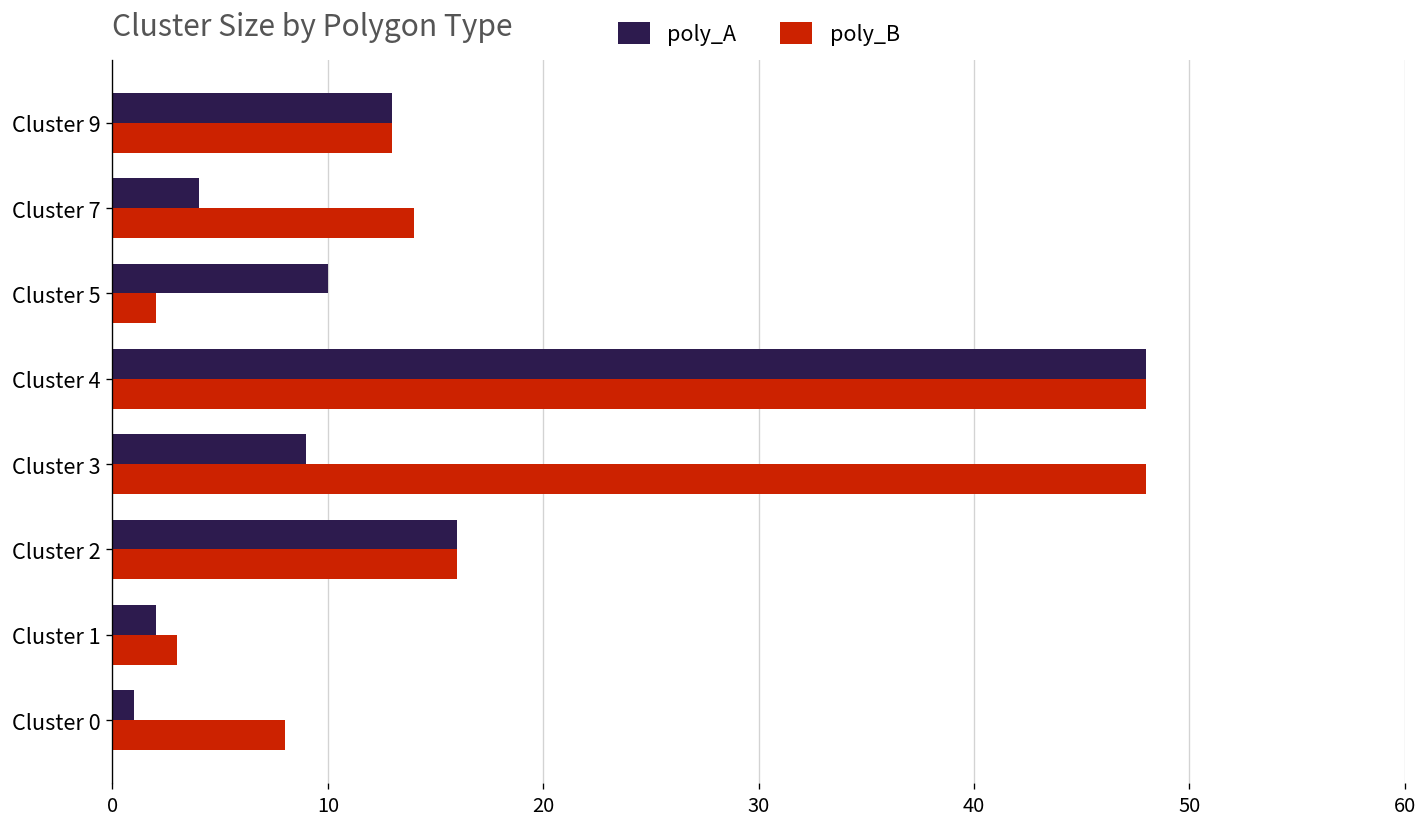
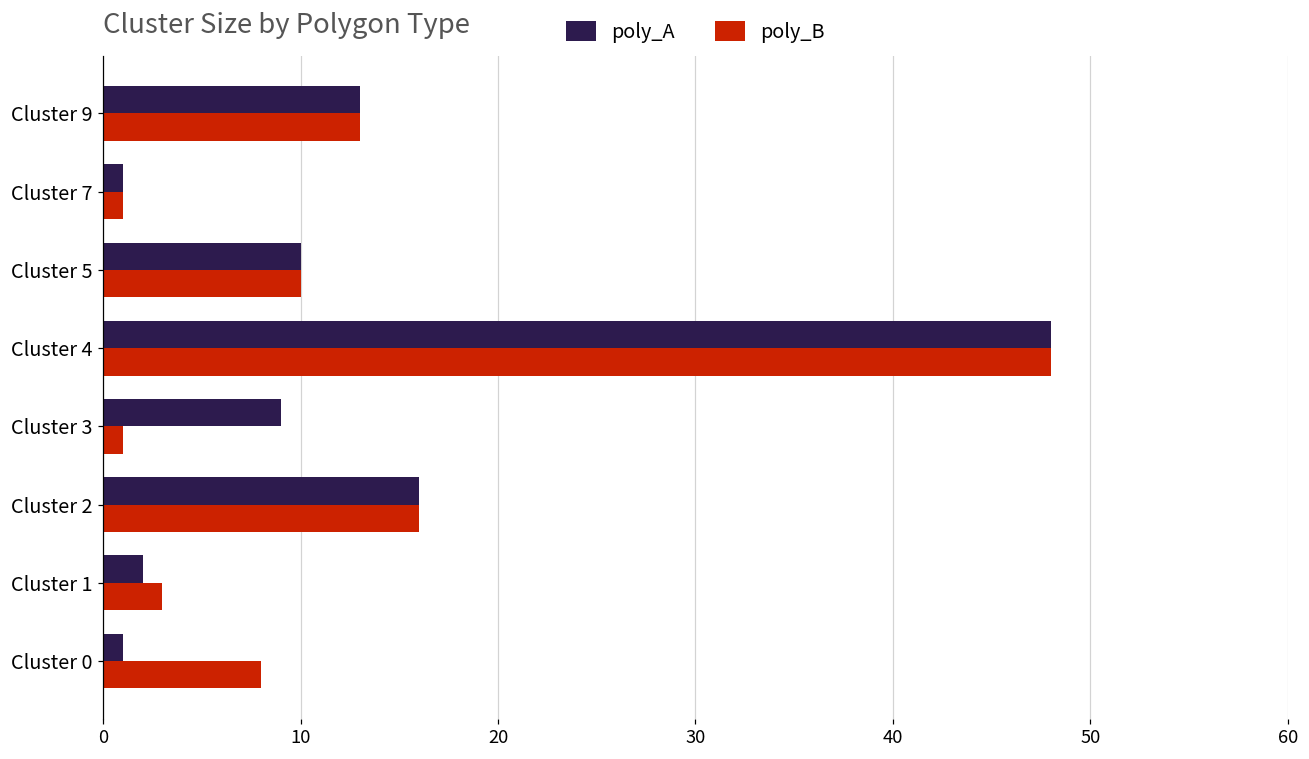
poly_A, Cluster 7: 4 -> 1
poly_B, Cluster 7: 14 -> 1
poly_B, Cluster 5: 2 -> 10
poly_B, Cluster 3: 48 -> 1
